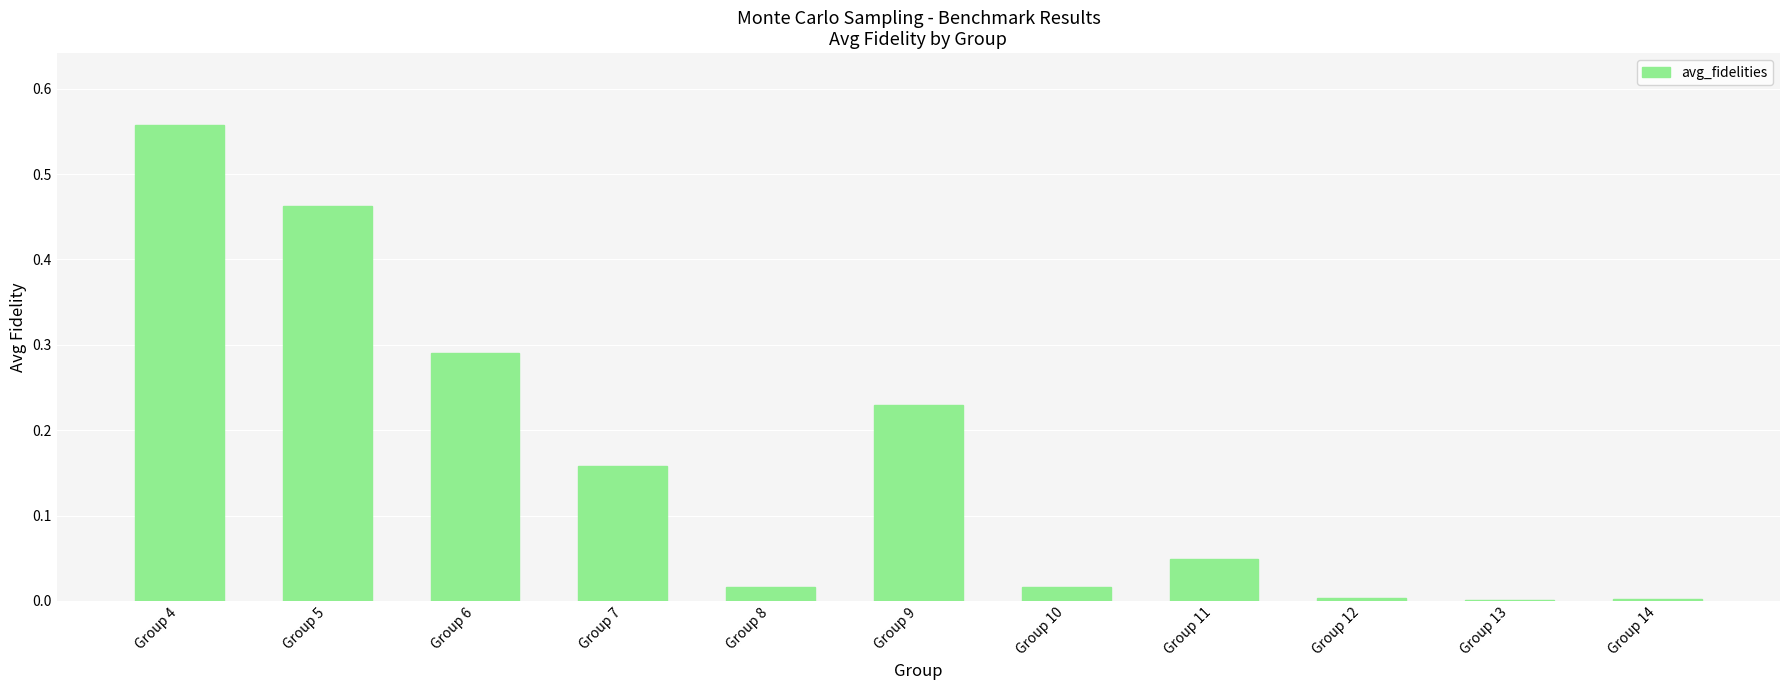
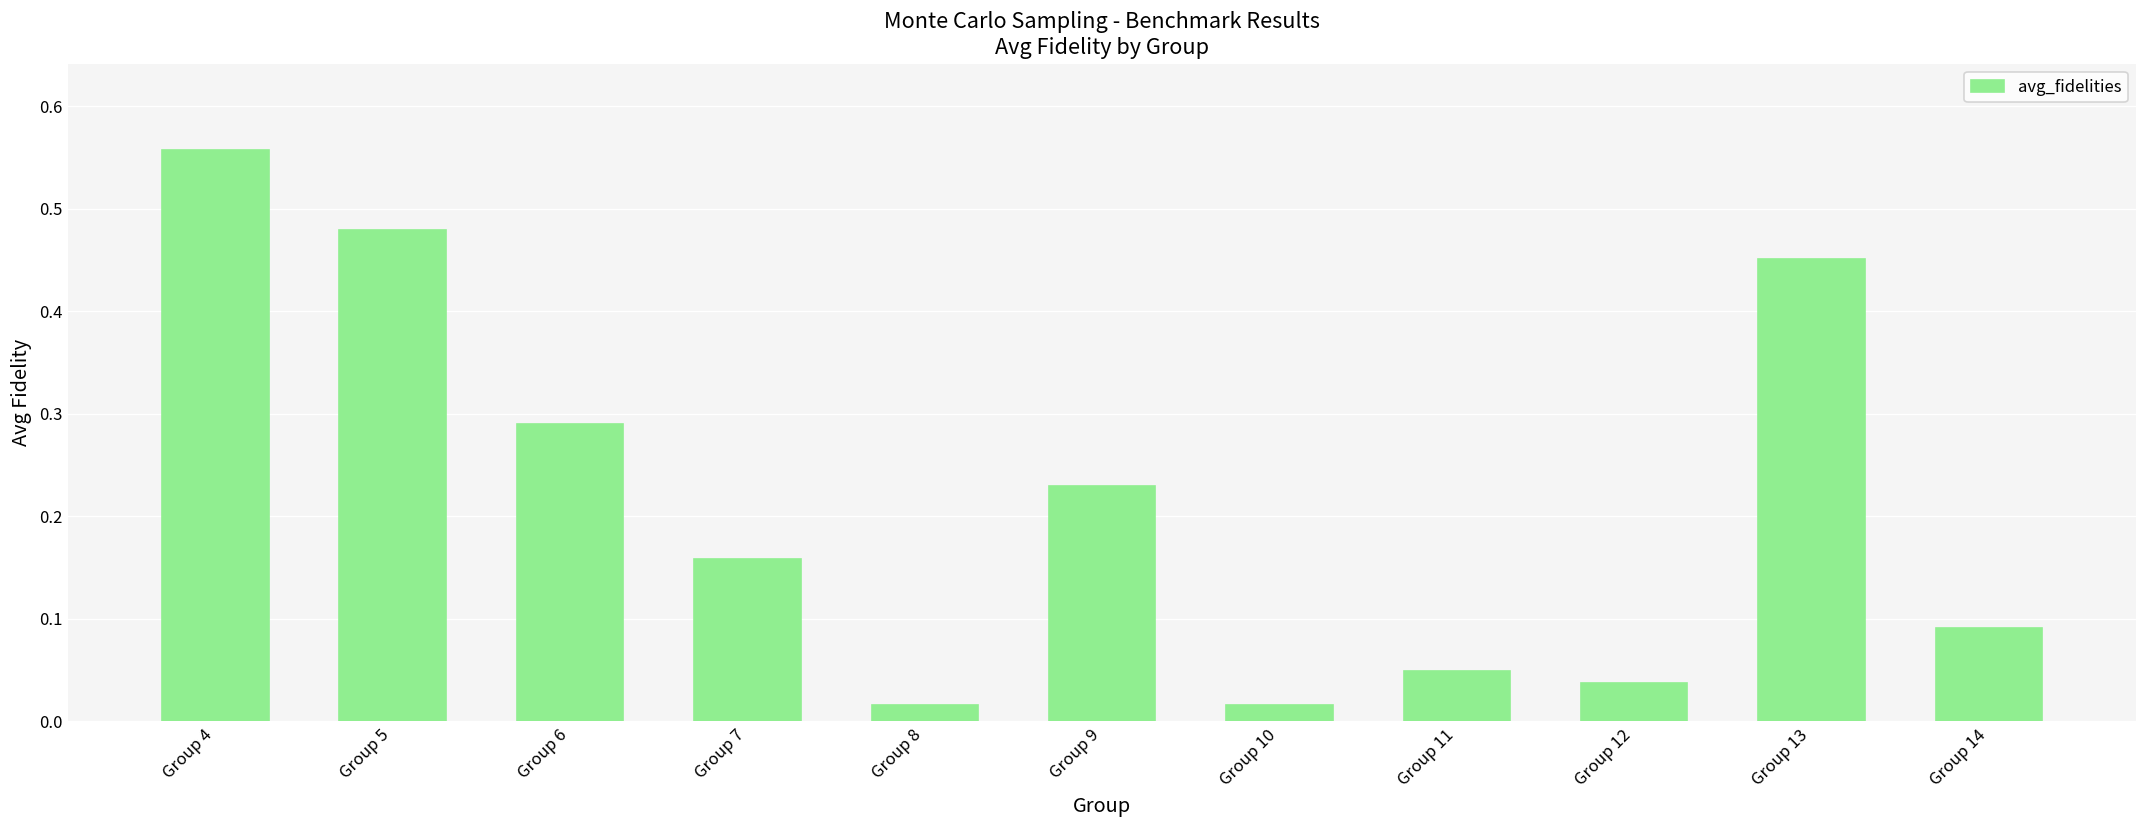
Group 5: 0.46 -> 0.48
Group 12: 0.00 -> 0.04
Group 13: 0.00 -> 0.45
Group 14: 0.00 -> 0.09
